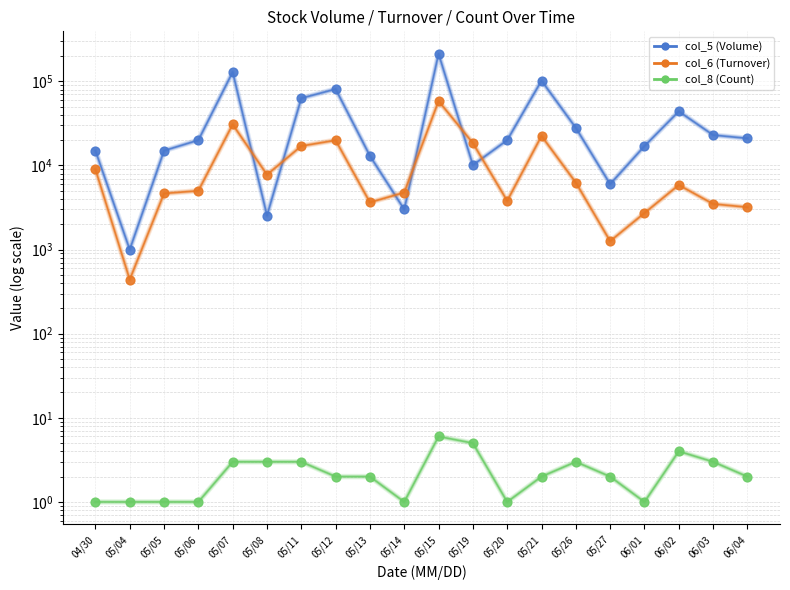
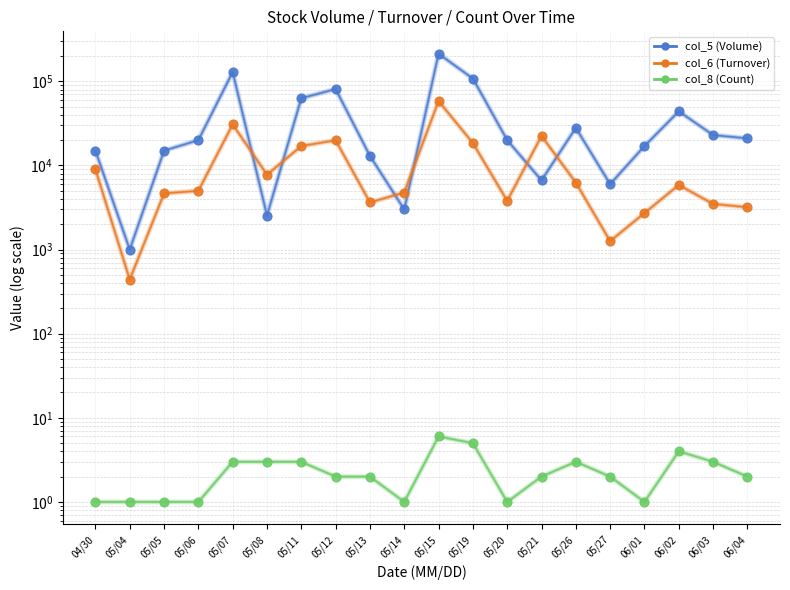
col_5 (Volume), 05/19: 10000 -> 110000
col_5 (Volume), 05/21: 100000 -> 7000
